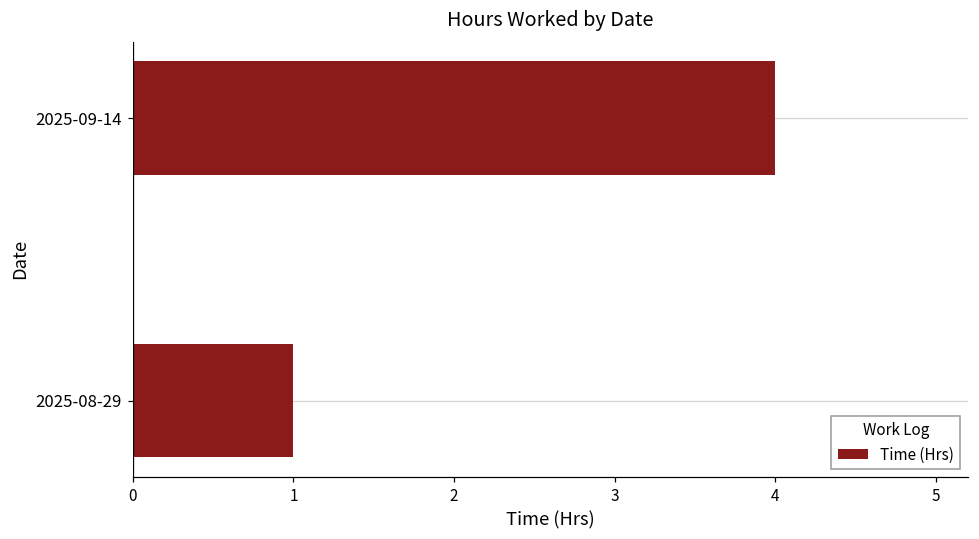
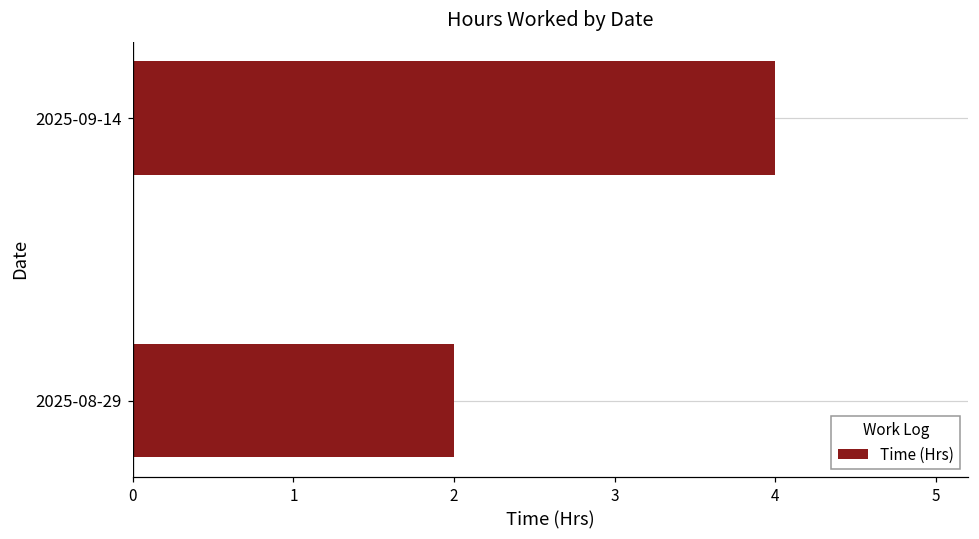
2025-08-29: 1 -> 2
